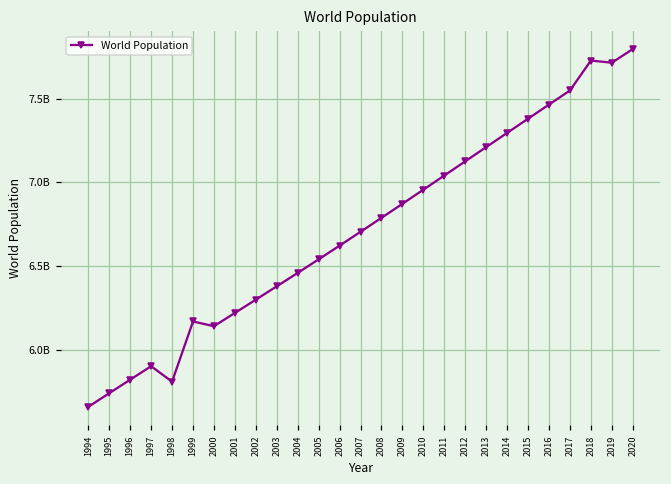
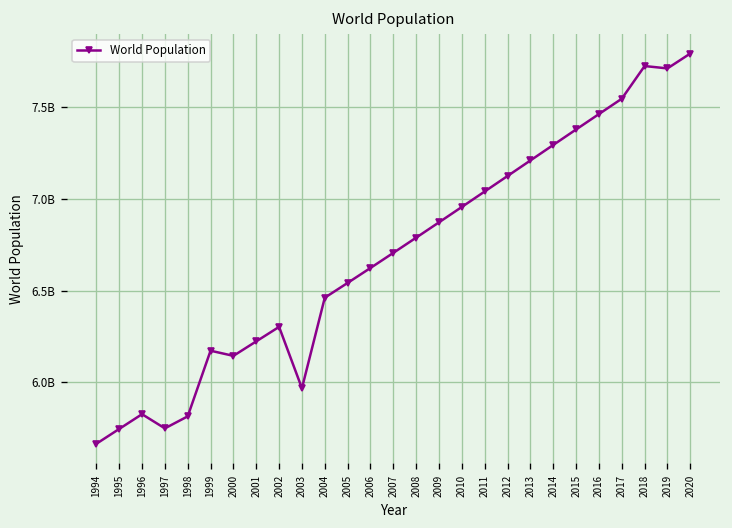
1997: 5910000000 -> 5750000000
2003: 6380000000 -> 5970000000
